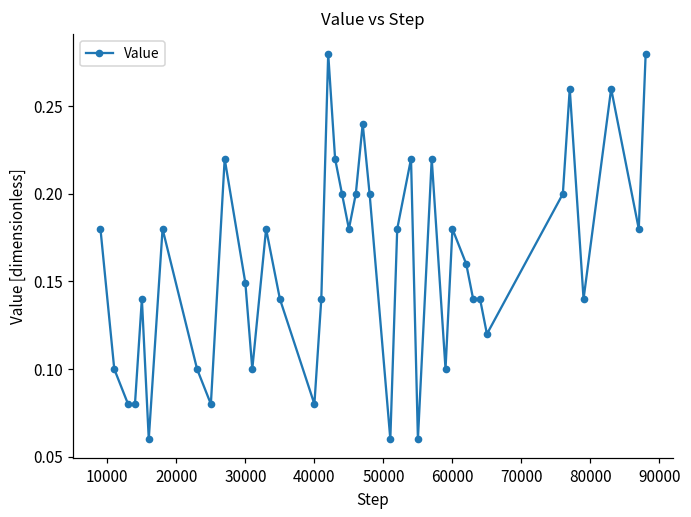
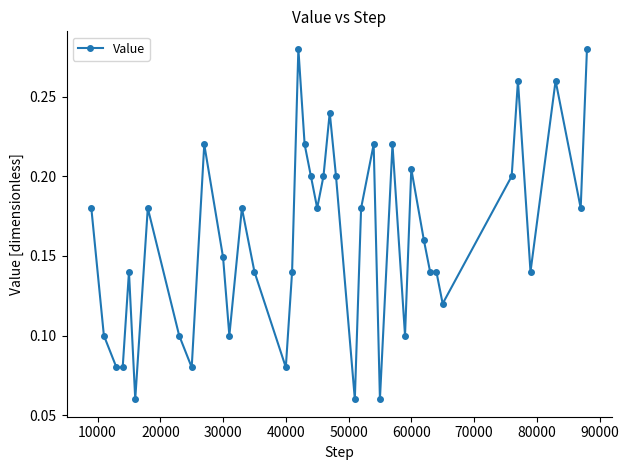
60000: 0.180 -> 0.205
